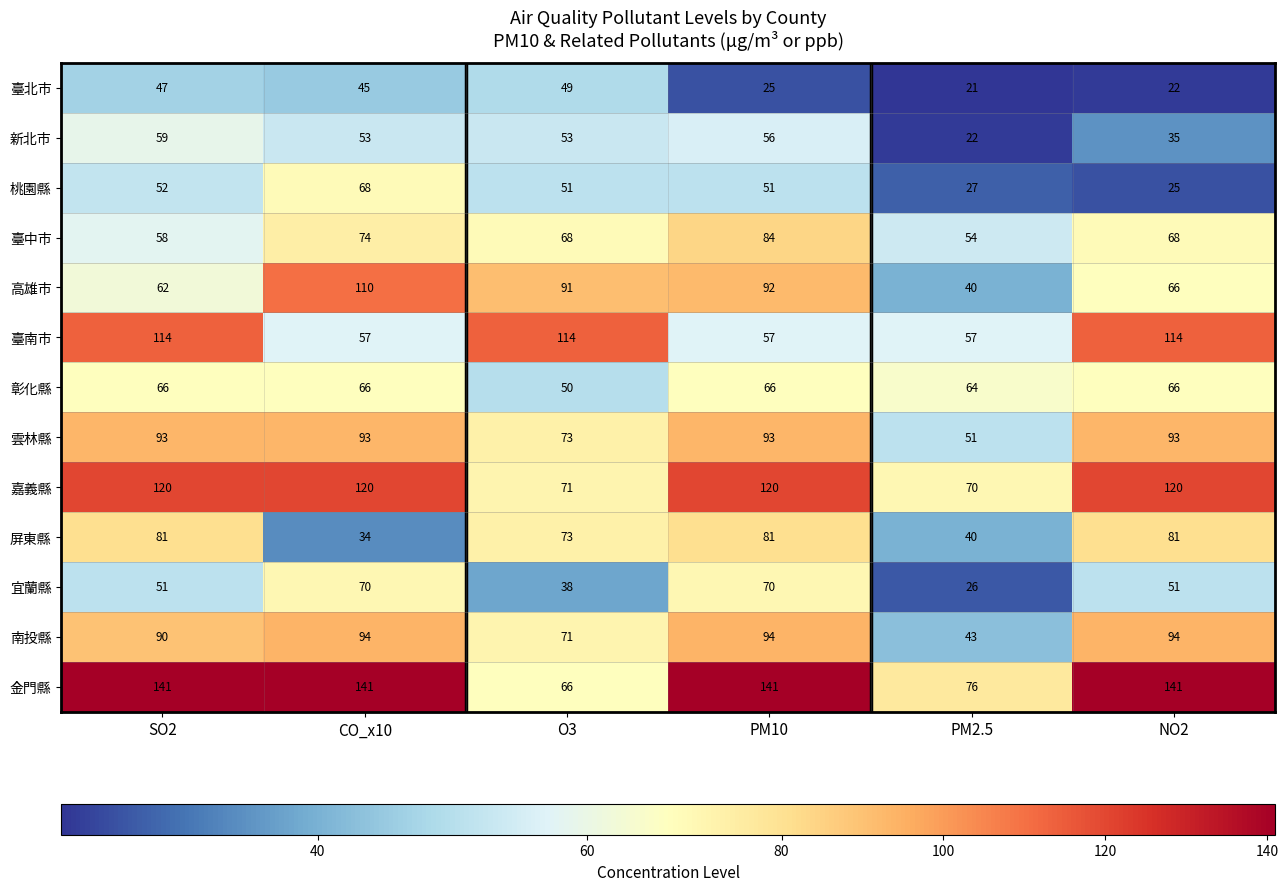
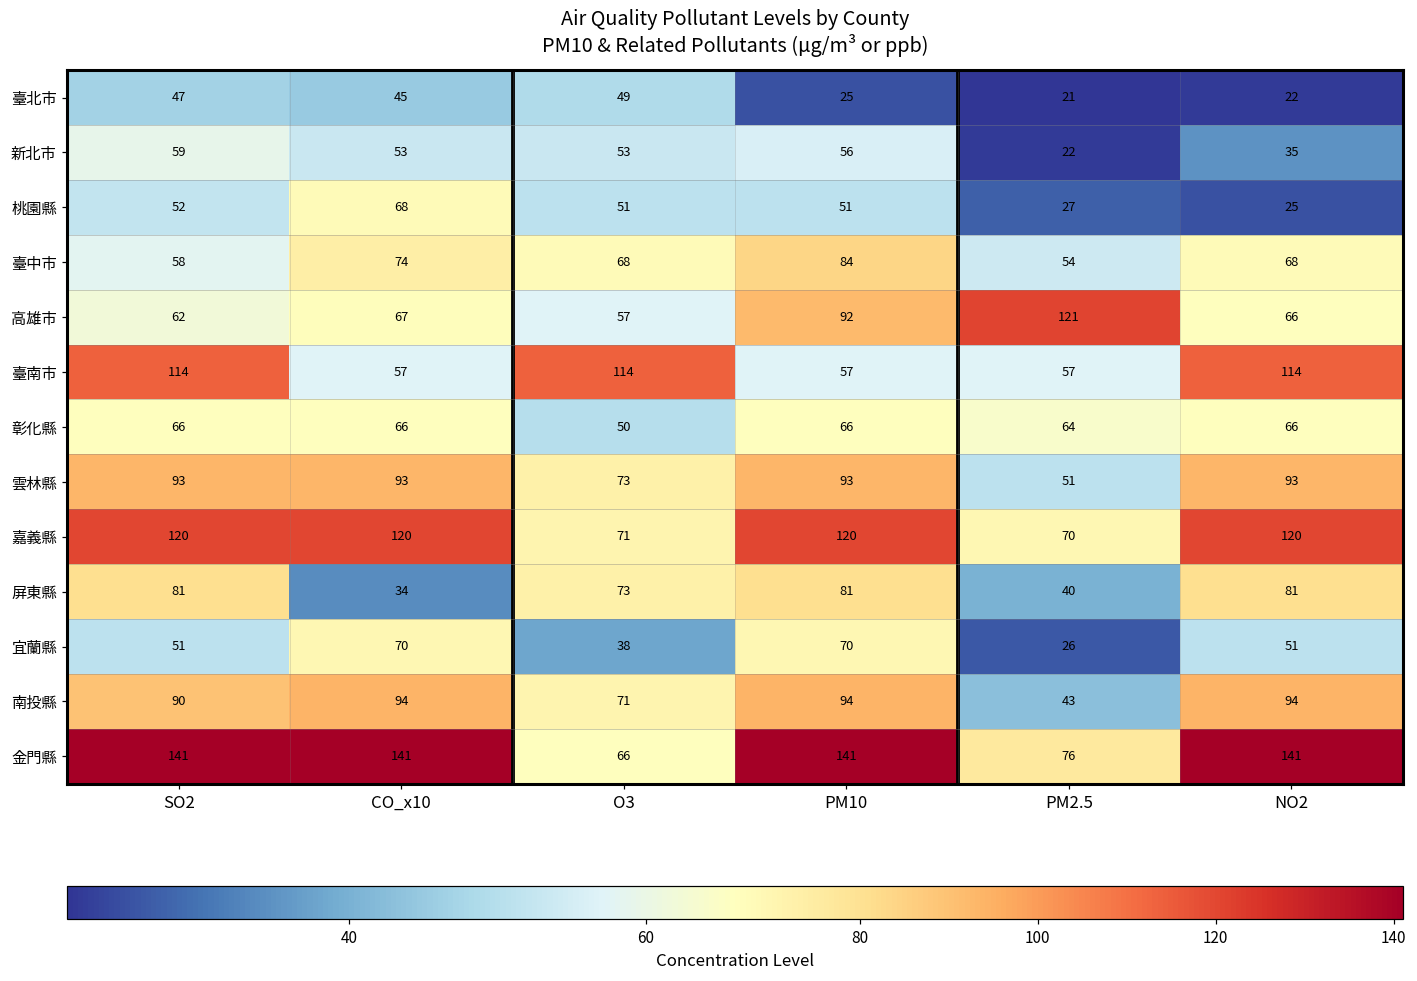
高雄市, CO_x10: 110 -> 67
高雄市, O3: 91 -> 57
高雄市, PM2.5: 40 -> 121
